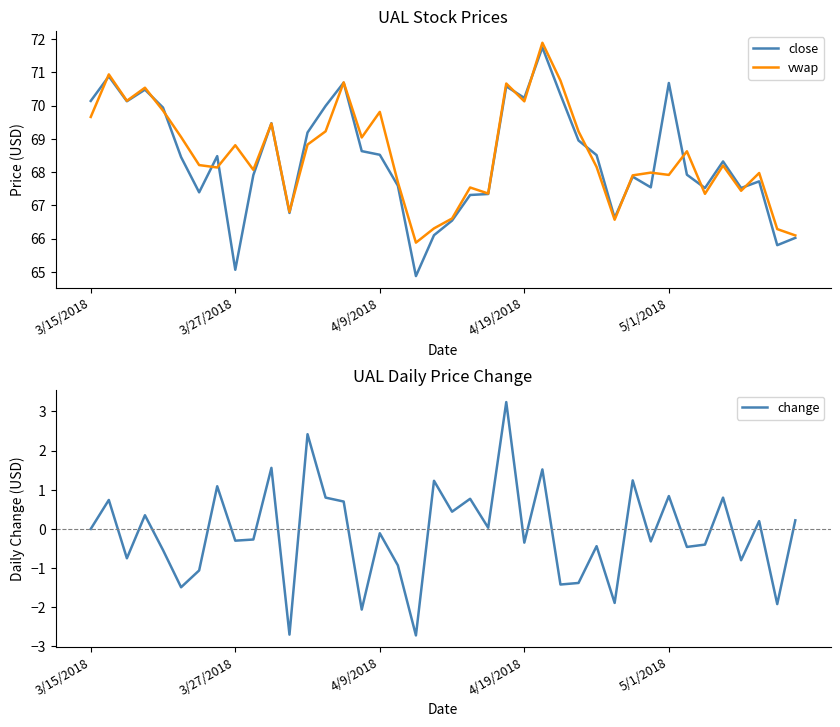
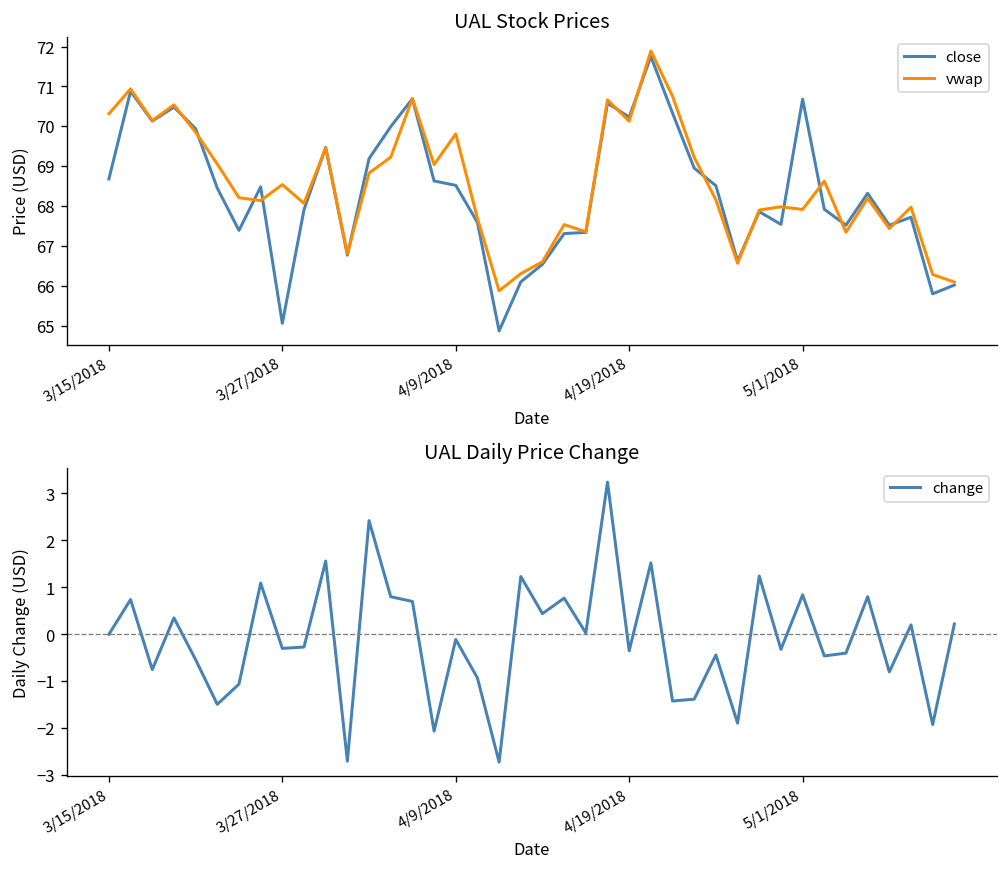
UAL Stock Prices, close, 3/15/2018: 70.1 -> 68.7
UAL Stock Prices, vwap, 3/15/2018: 69.7 -> 70.3
UAL Stock Prices, vwap, 3/27/2018: 68.8 -> 68.5
